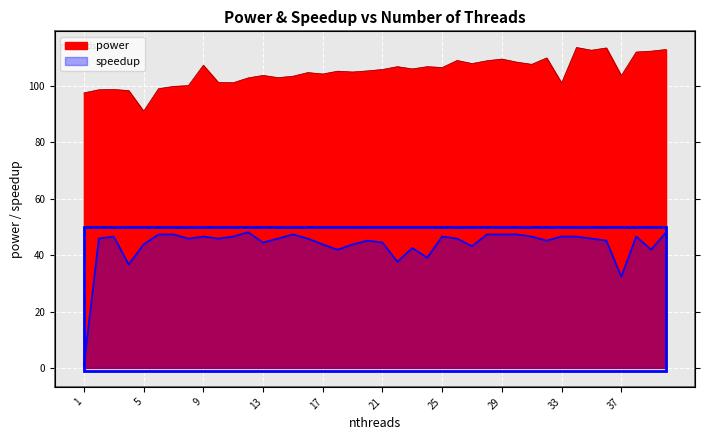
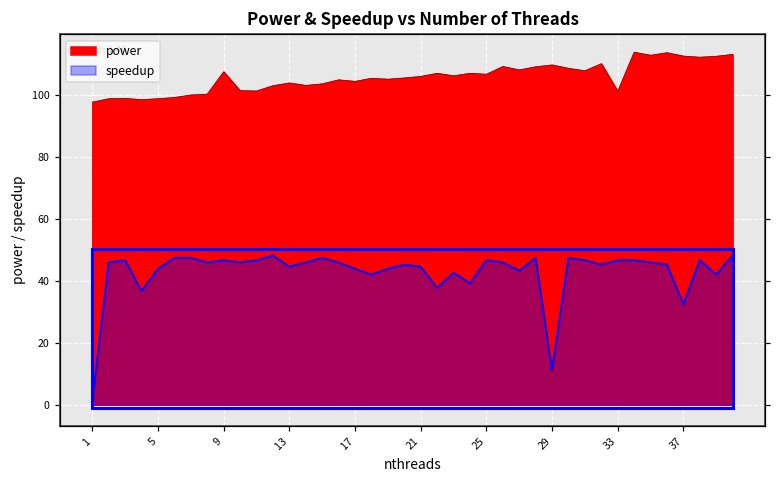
power, 5: 91 -> 99
speedup, 29: 47 -> 11
power, 37: 104 -> 112
